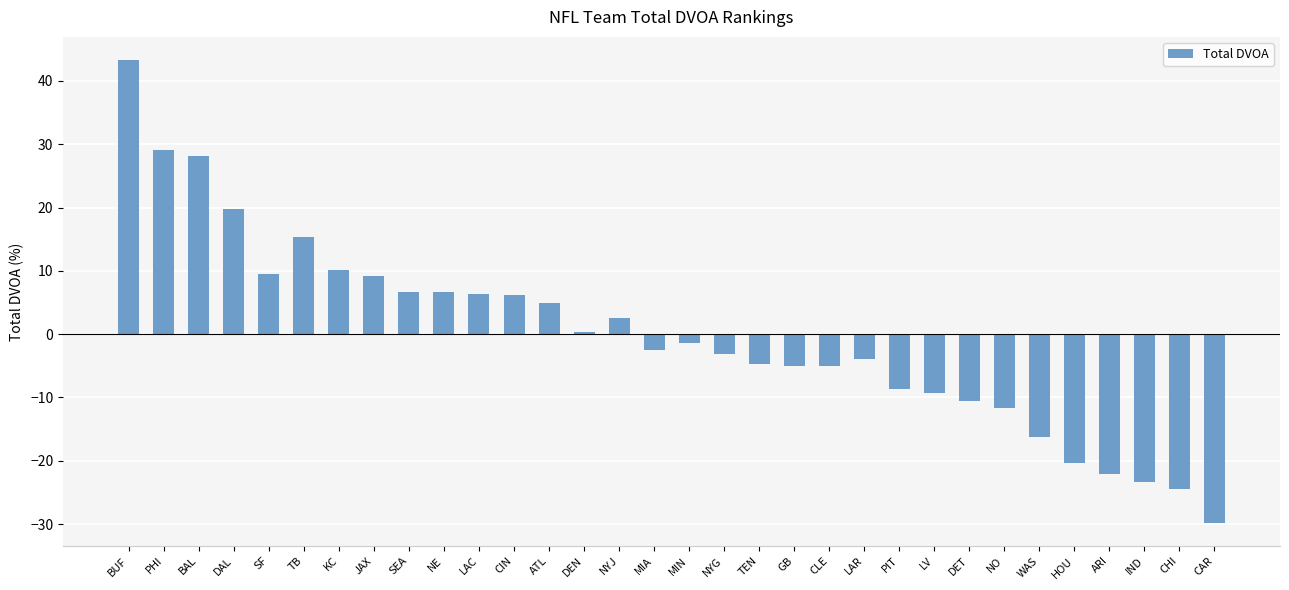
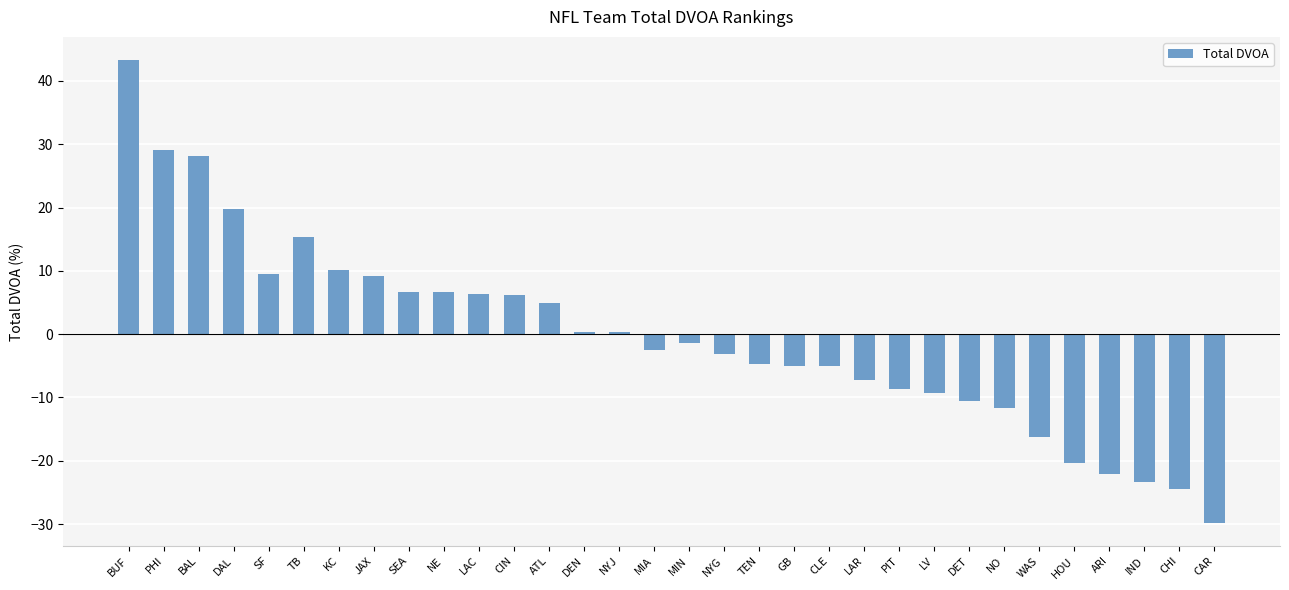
NYJ: 3 -> 0
LAR: -4 -> -7
